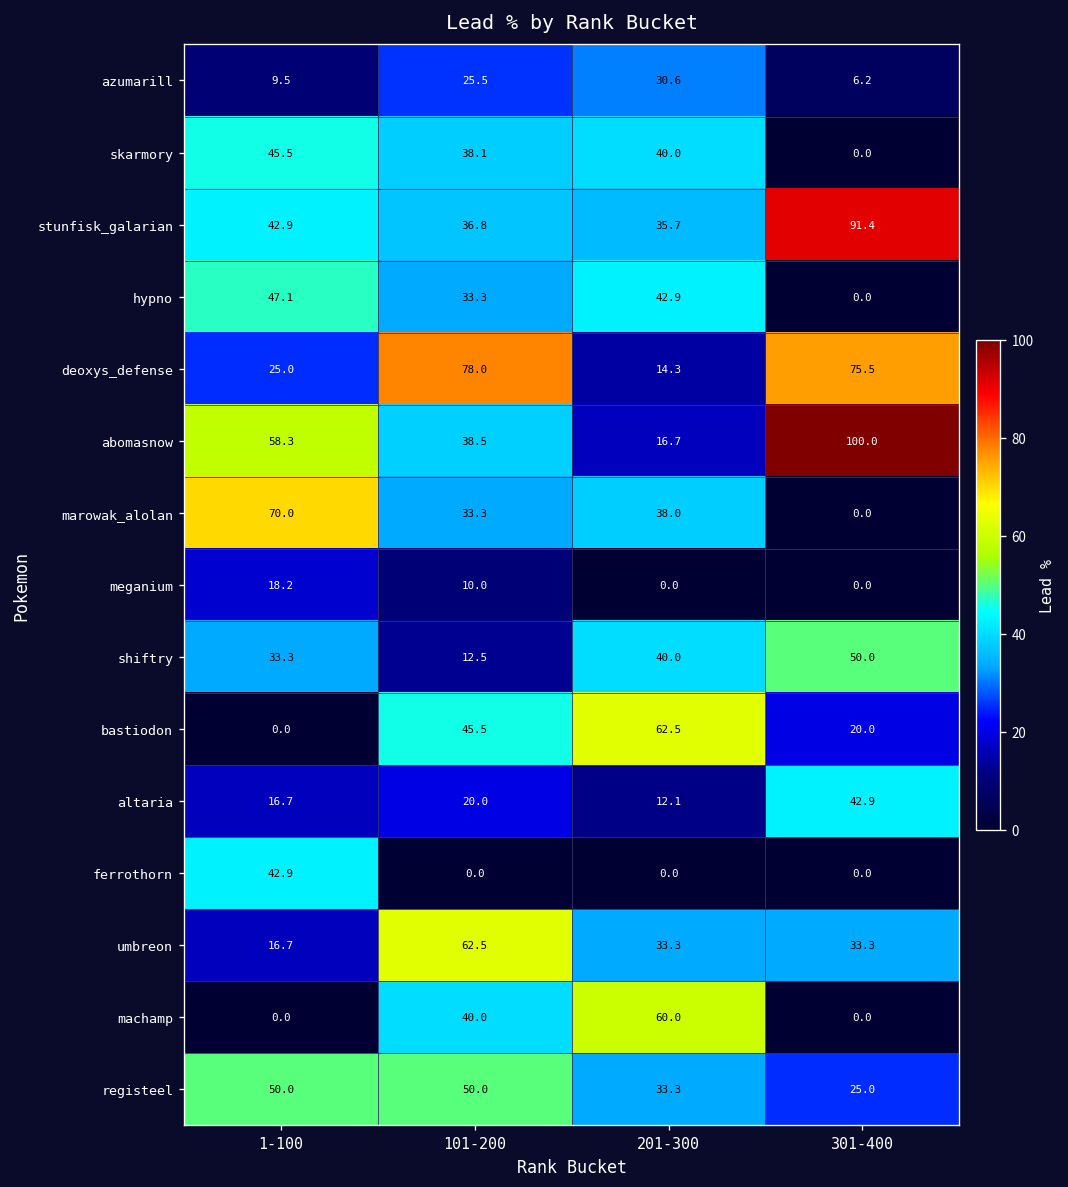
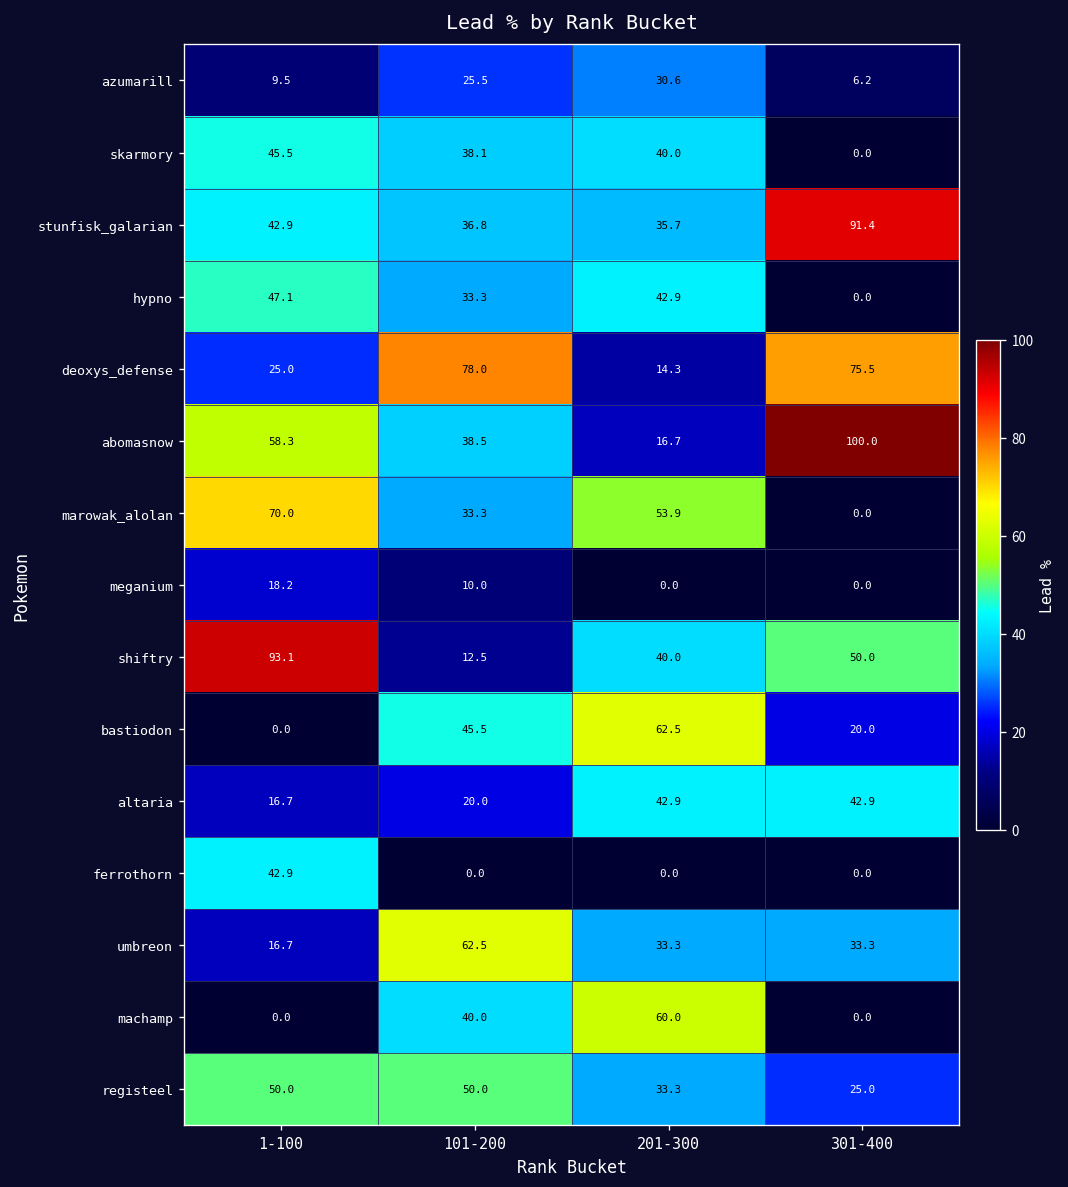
marowak_alolan, 201-300: 38.0 -> 53.9
shiftry, 1-100: 33.3 -> 93.1
altaria, 201-300: 12.1 -> 42.9
